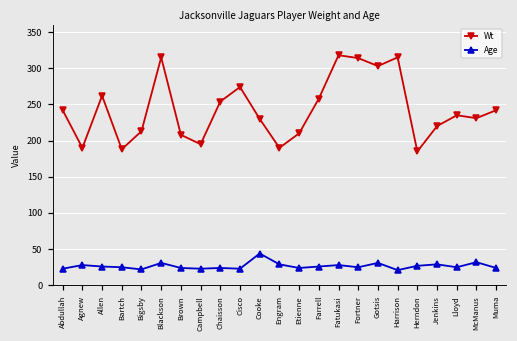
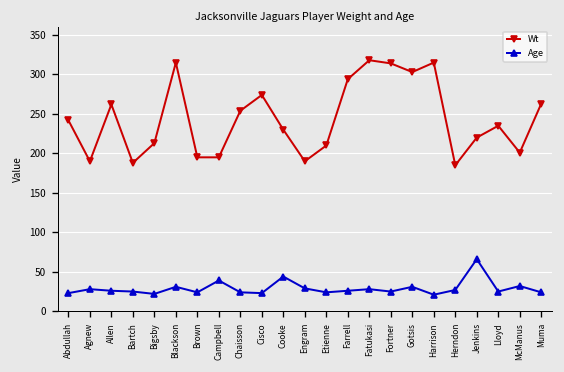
Wt, Brown: 210 -> 200
Age, Campbell: 20 -> 40
Wt, Farrell: 260 -> 290
Age, Jenkins: 30 -> 70
Wt, McManus: 230 -> 200
Wt, Muma: 240 -> 260
